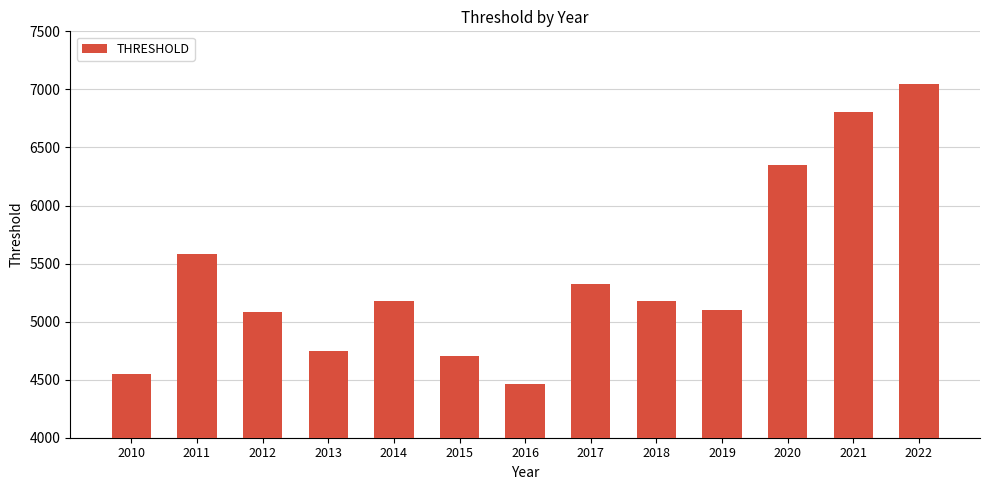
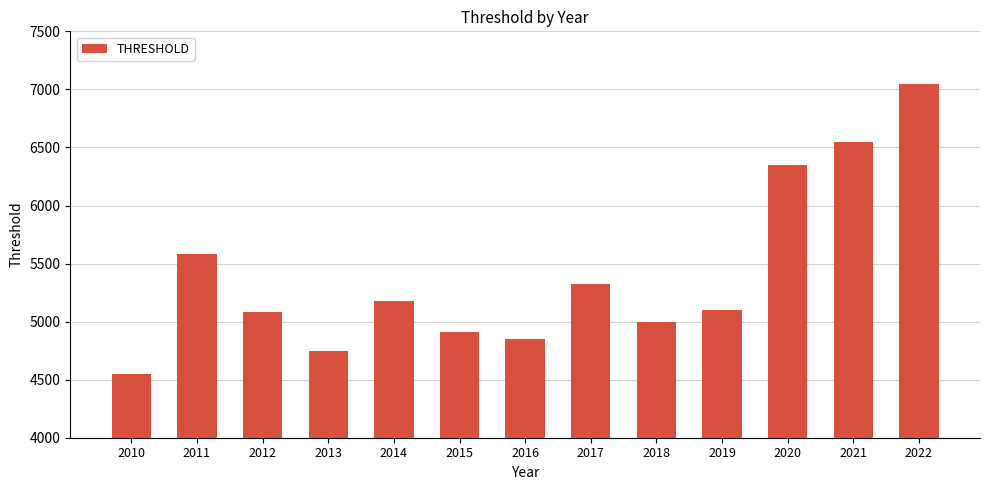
2015: 4700 -> 4910
2016: 4470 -> 4850
2018: 5180 -> 5000
2021: 6800 -> 6550
